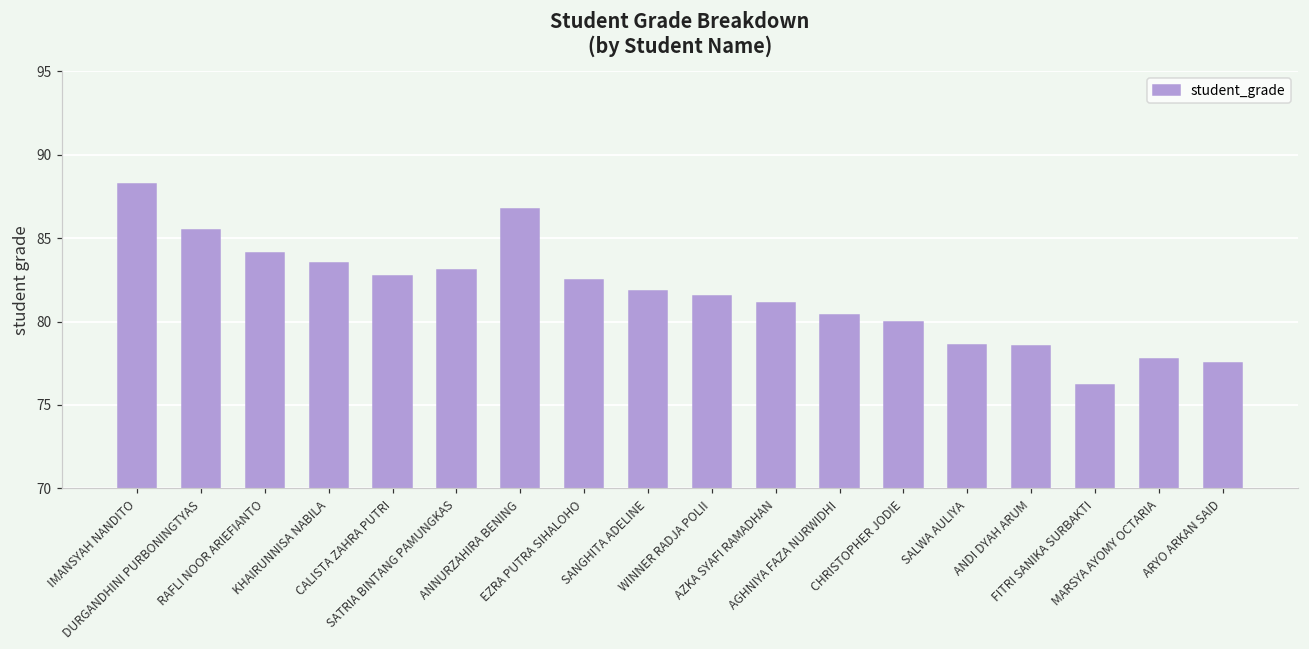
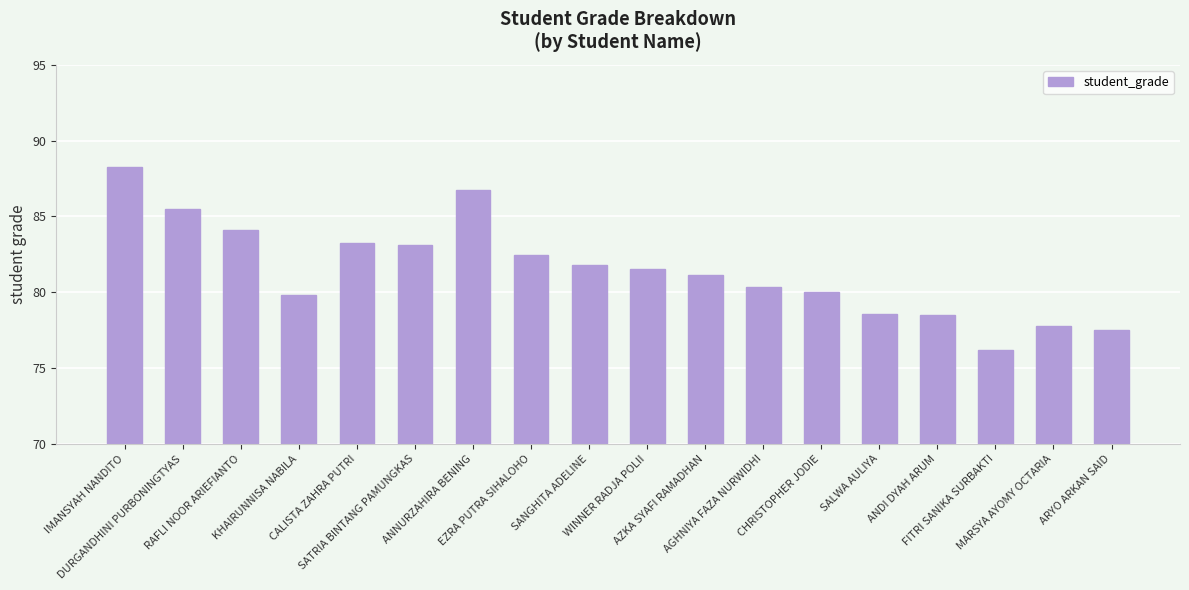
KHAIRUNNISA NABILA: 83.5 -> 79.8
CALISTA ZAHRA PUTRI: 82.7 -> 83.3
